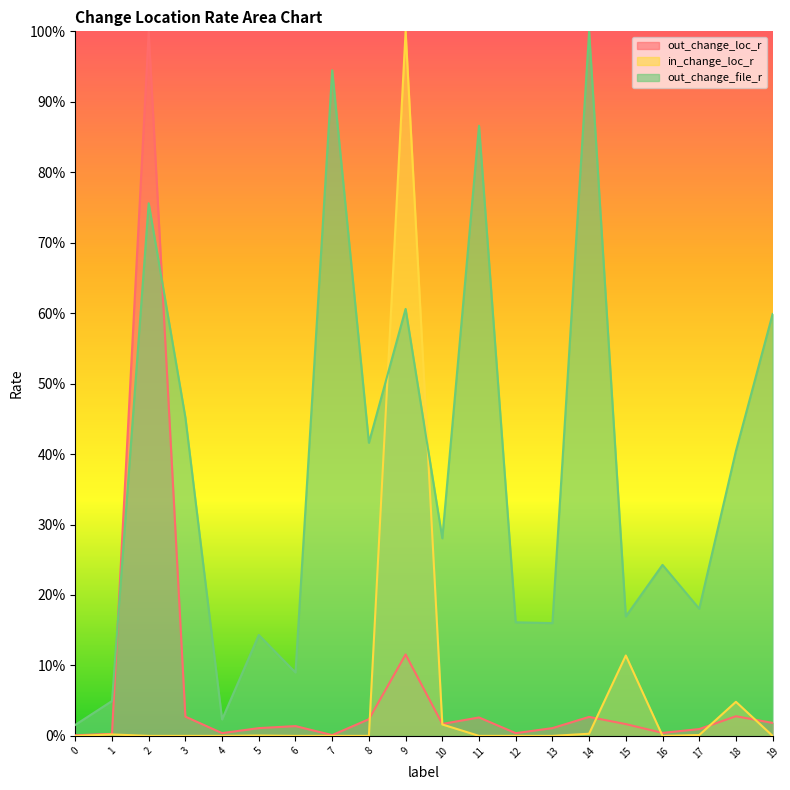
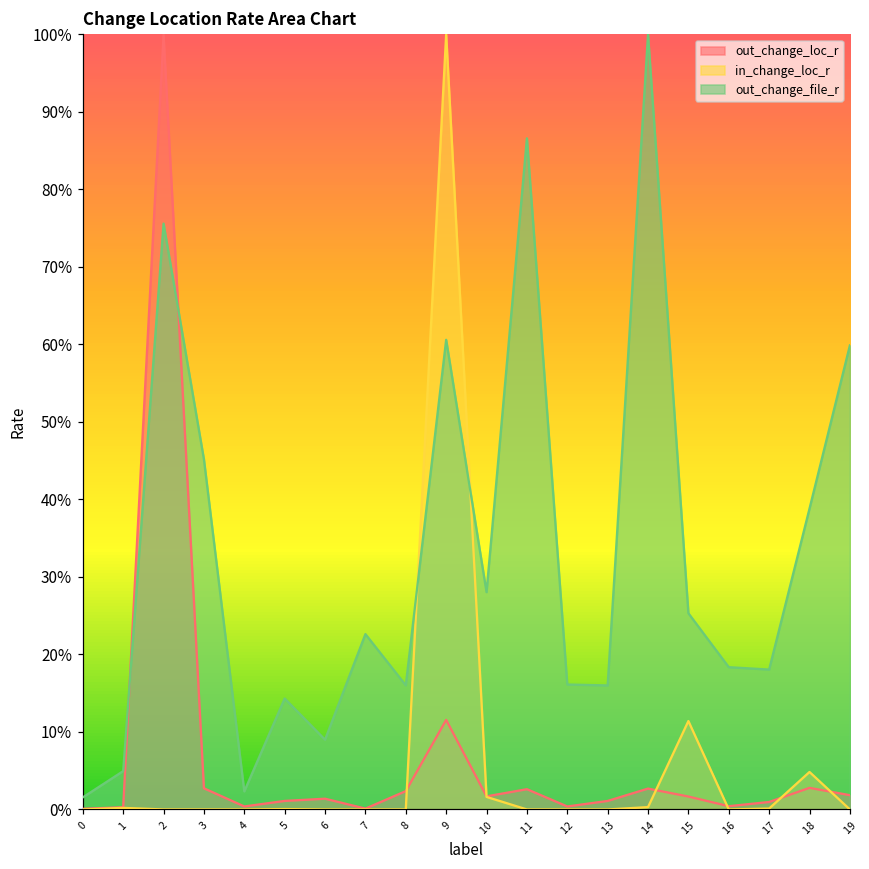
out_change_file_r, 7: 94% -> 23%
out_change_file_r, 8: 42% -> 16%
out_change_file_r, 15: 17% -> 25%
out_change_file_r, 16: 24% -> 18%
out_change_file_r, 18: 40% -> 39%
